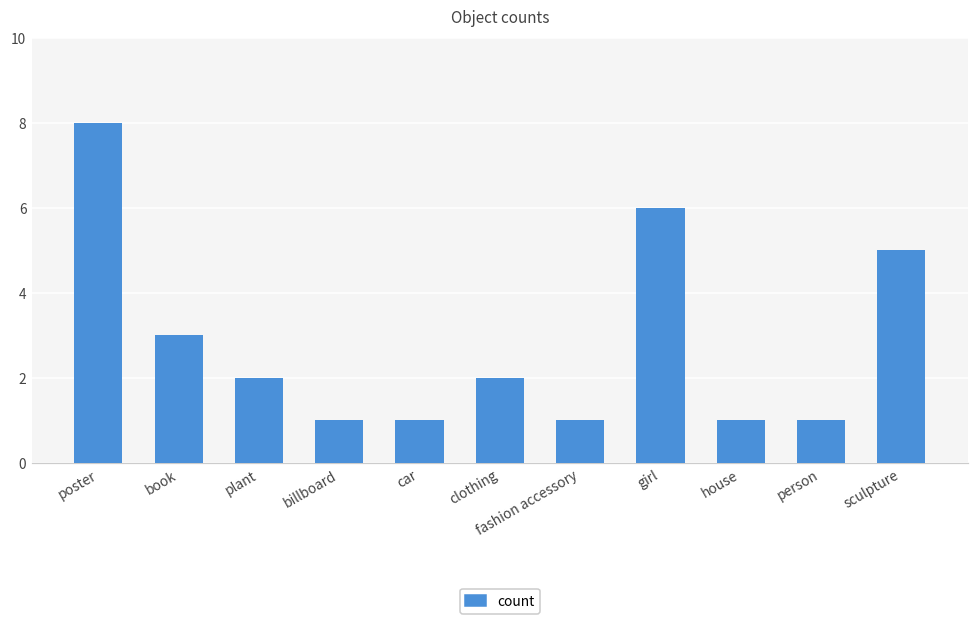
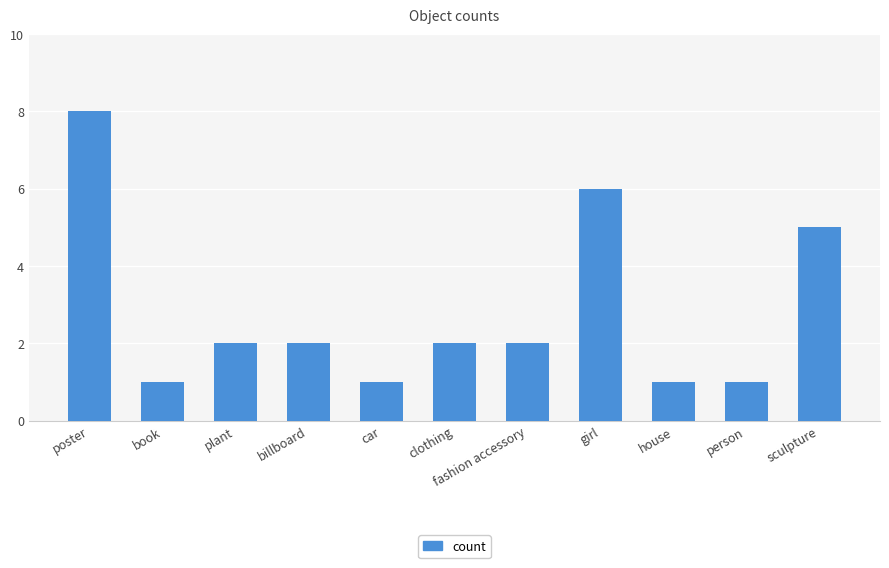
book: 3 -> 1
billboard: 1 -> 2
fashion accessory: 1 -> 2
